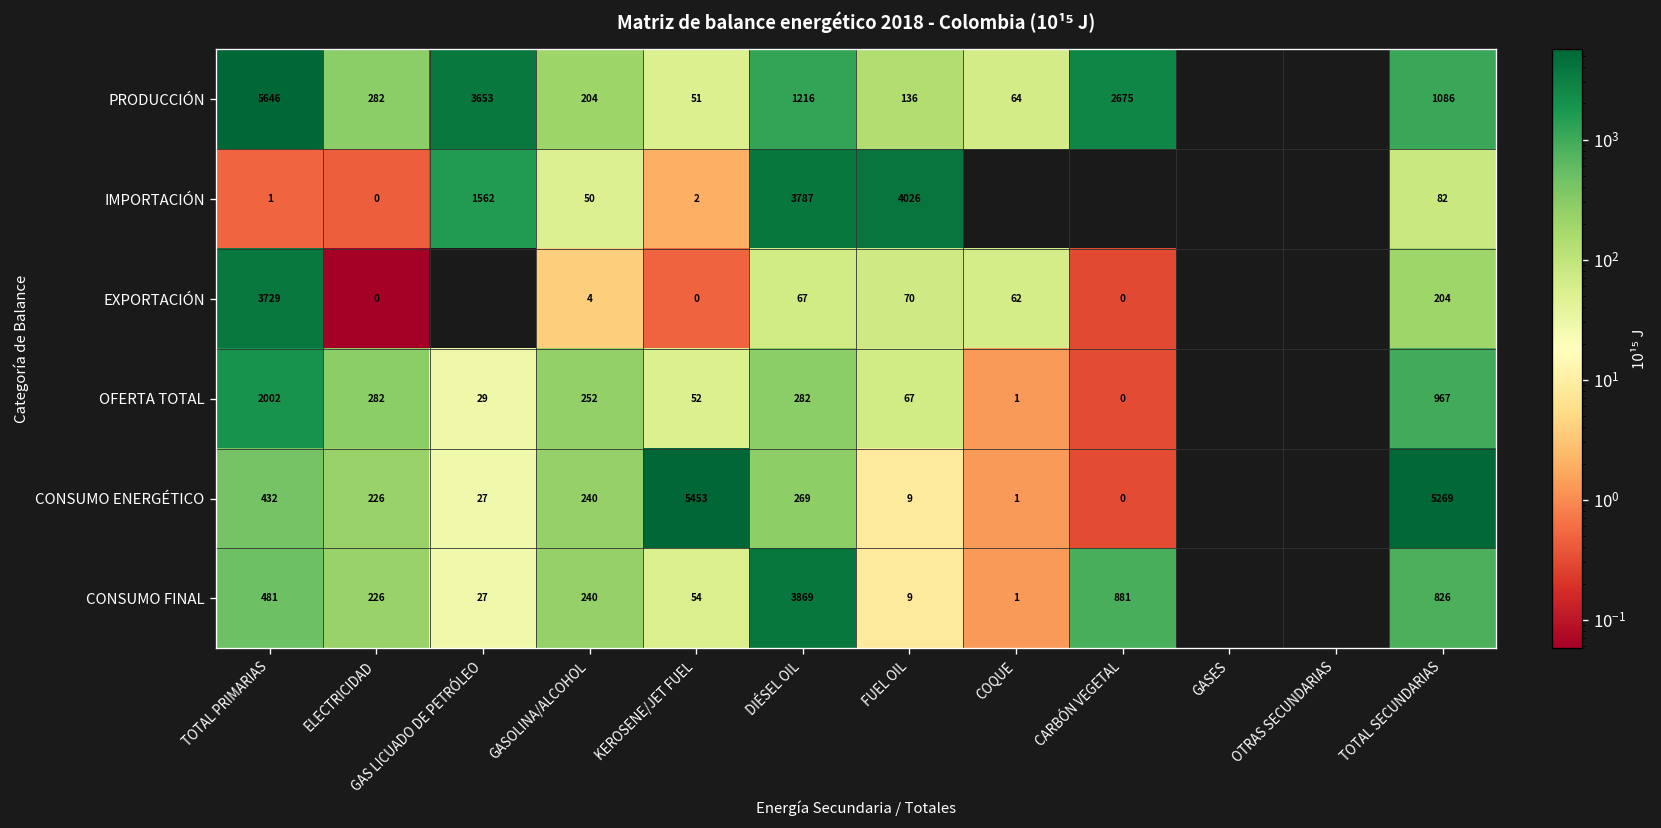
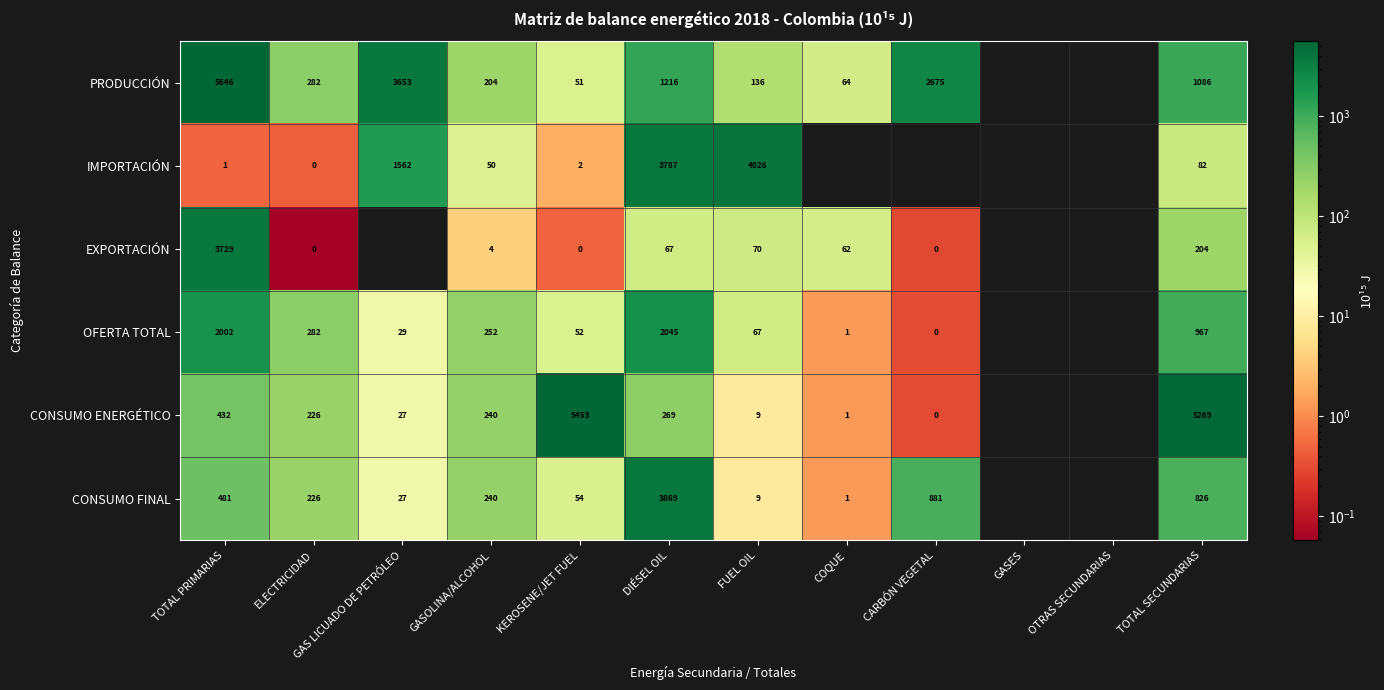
OFERTA TOTAL, DIÉSEL OIL: 282 -> 2045
